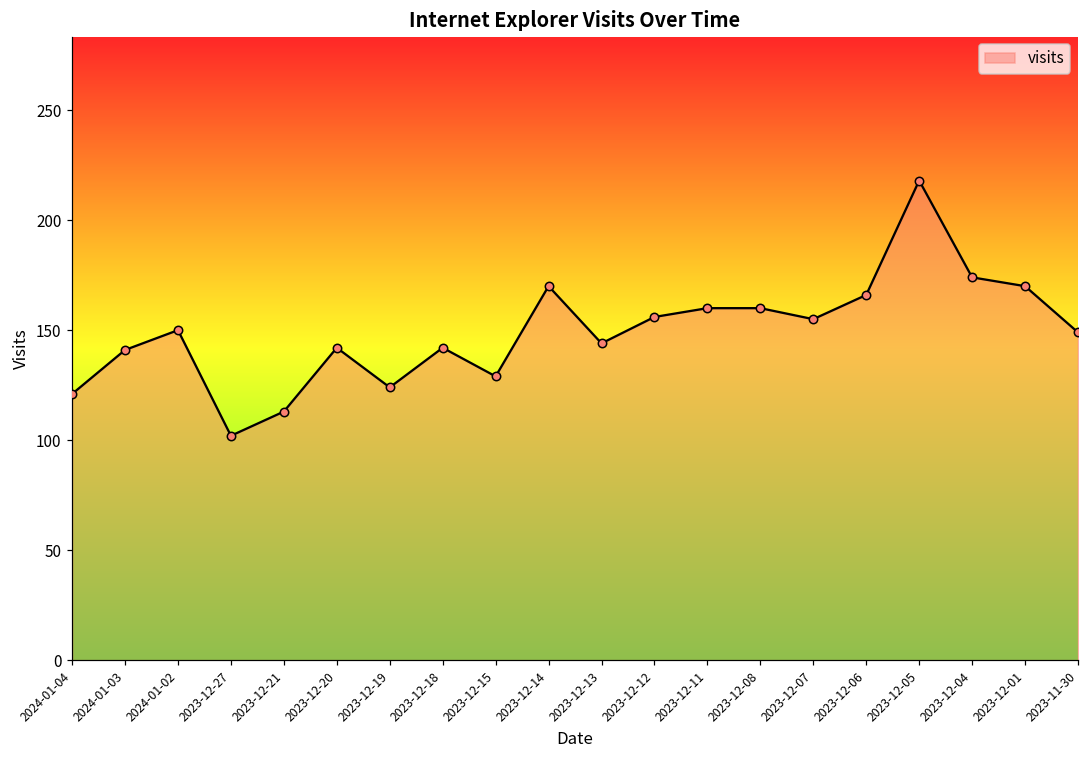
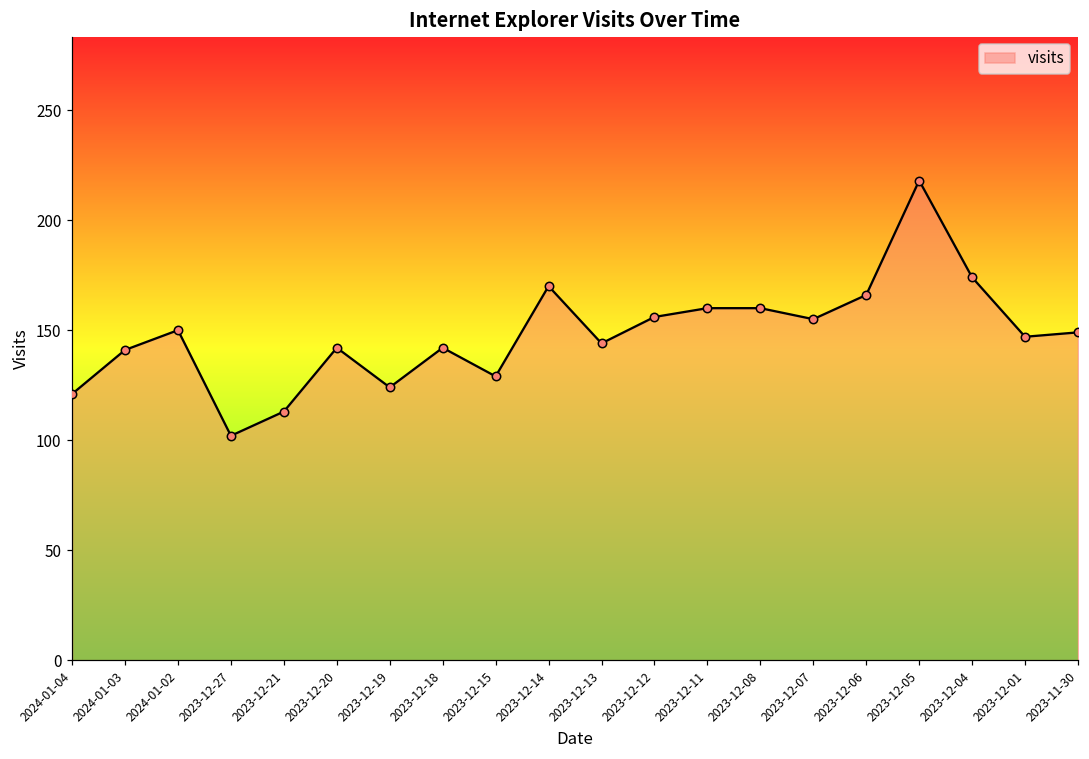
2023-12-01: 170 -> 147
